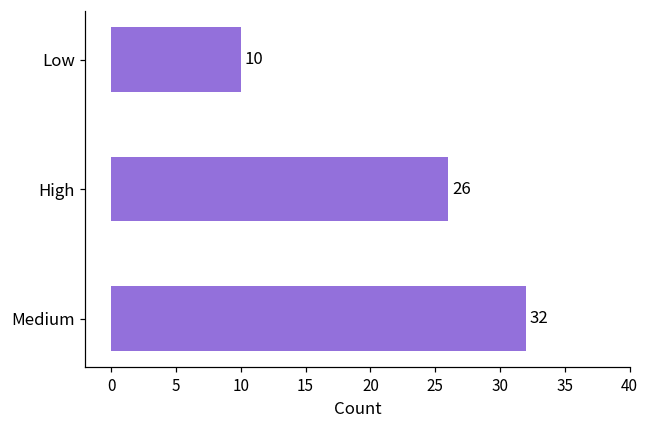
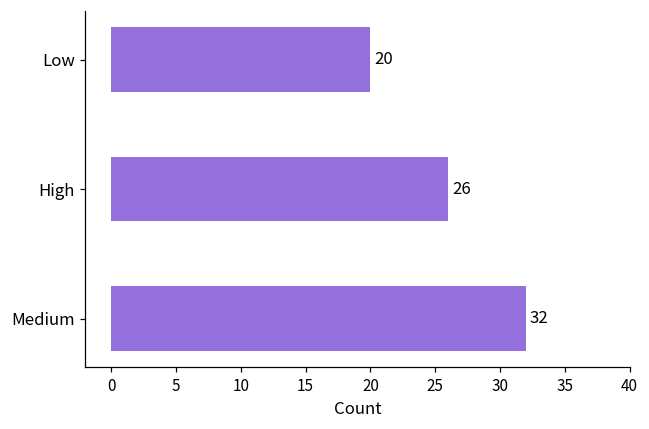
Low: 10 -> 20
